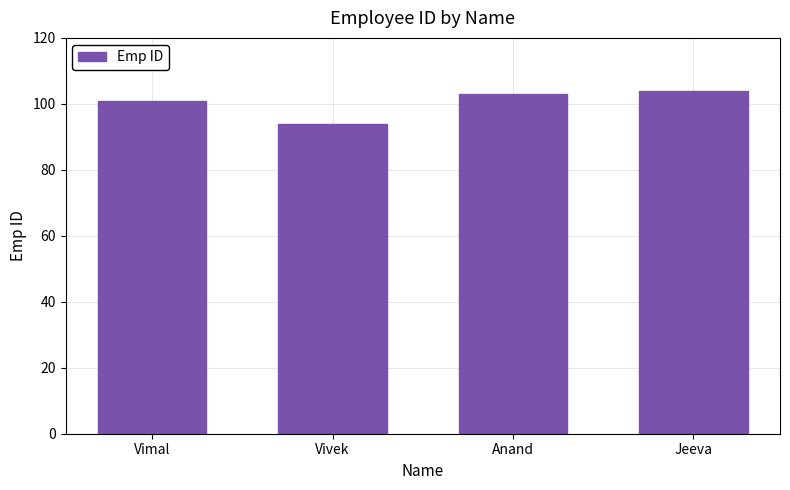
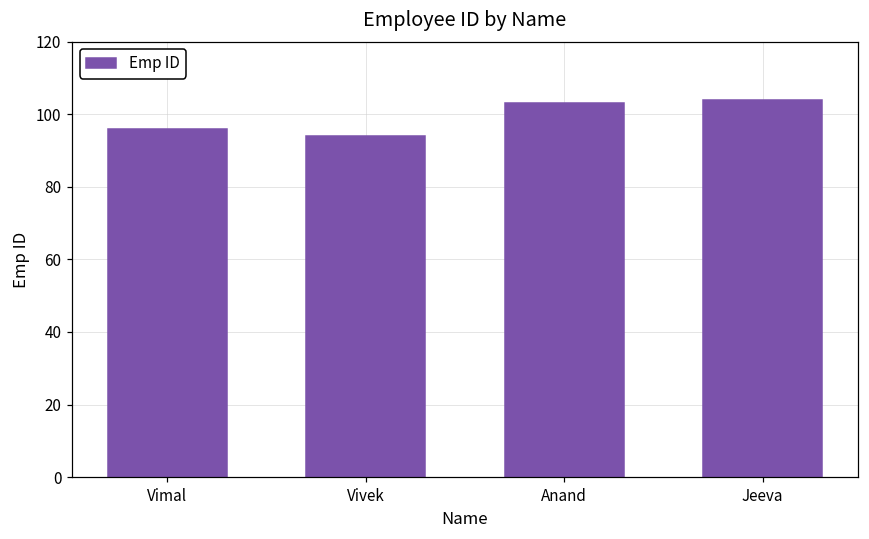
Vimal: 101 -> 96
